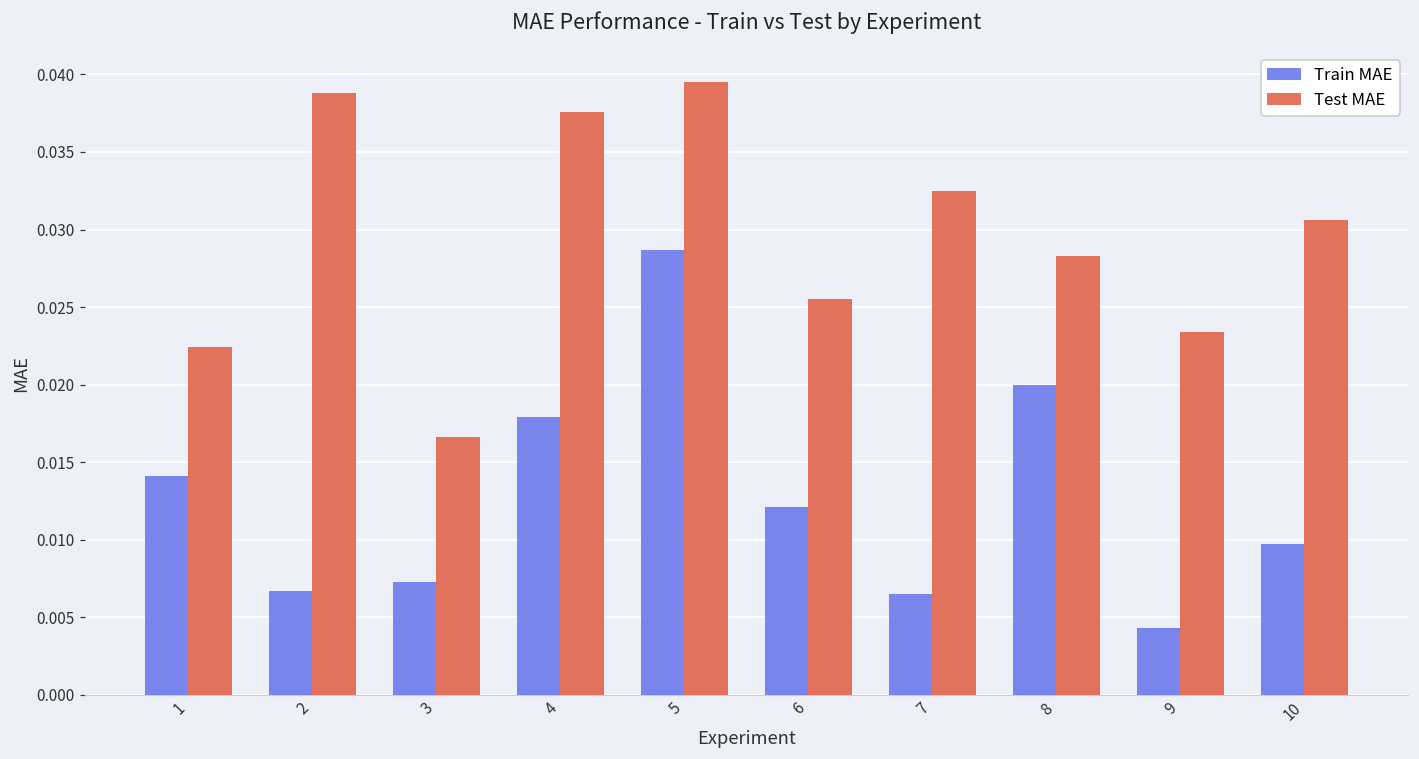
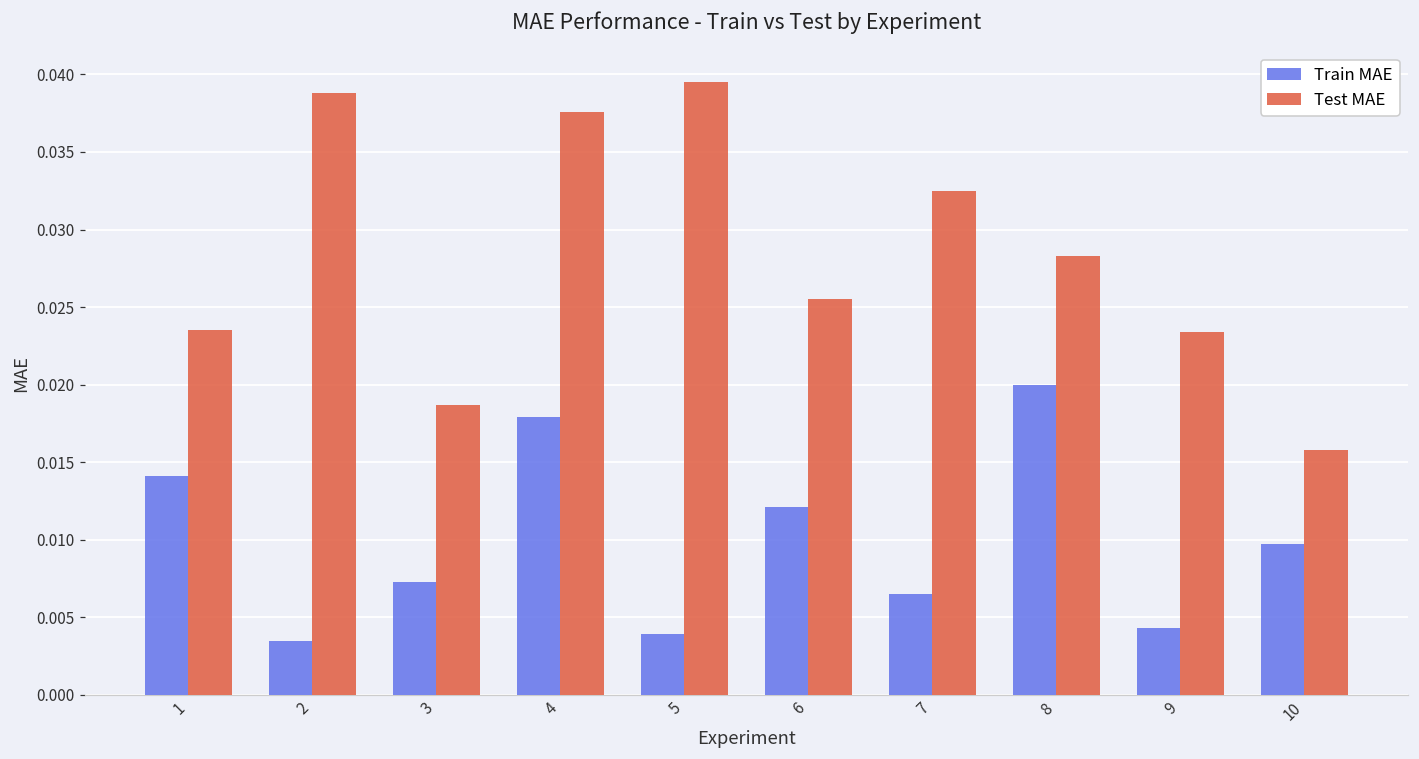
Test MAE, 1: 0.0224 -> 0.0235
Train MAE, 2: 0.0067 -> 0.0035
Test MAE, 3: 0.0166 -> 0.0187
Train MAE, 5: 0.0287 -> 0.0039
Test MAE, 10: 0.0306 -> 0.0158
